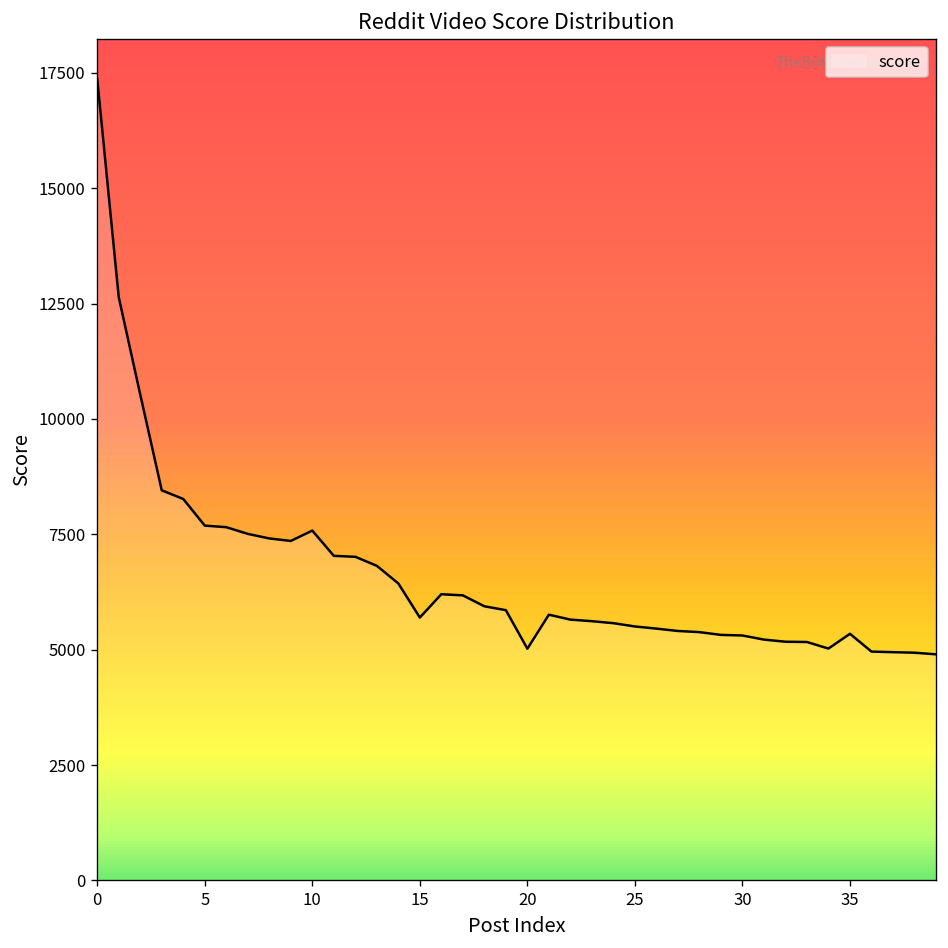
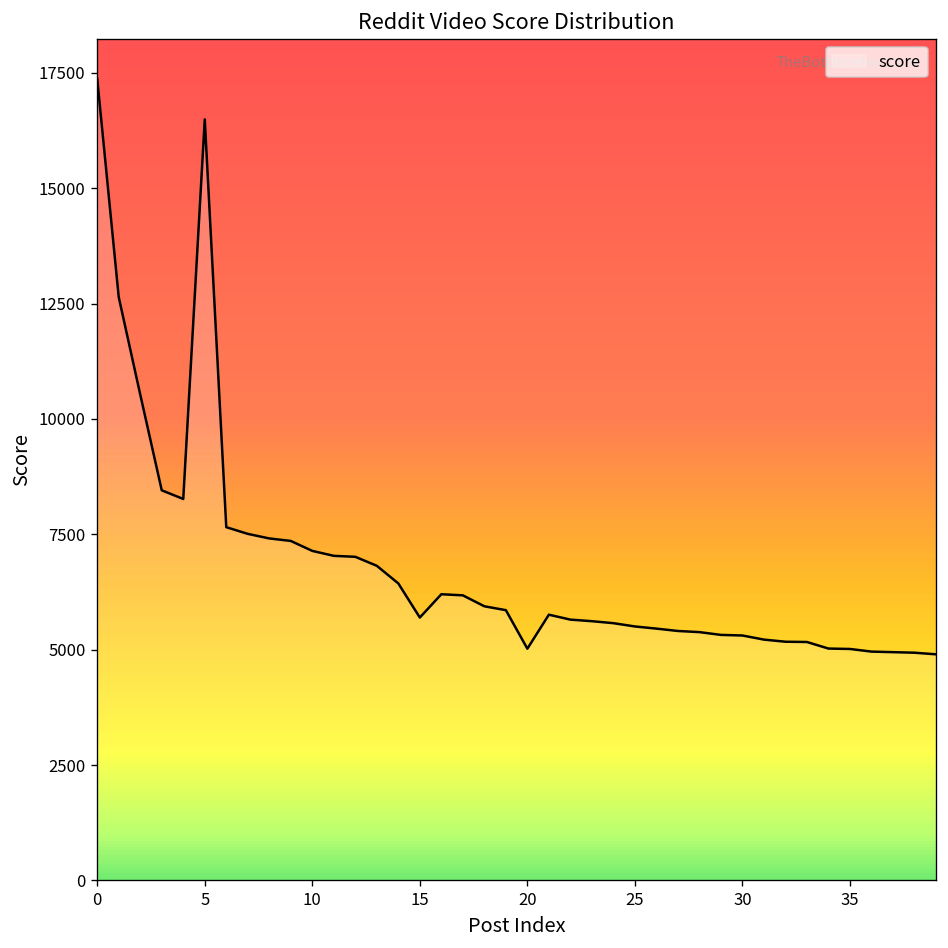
5: 7700 -> 16500
10: 7600 -> 7100
35: 5300 -> 5000
